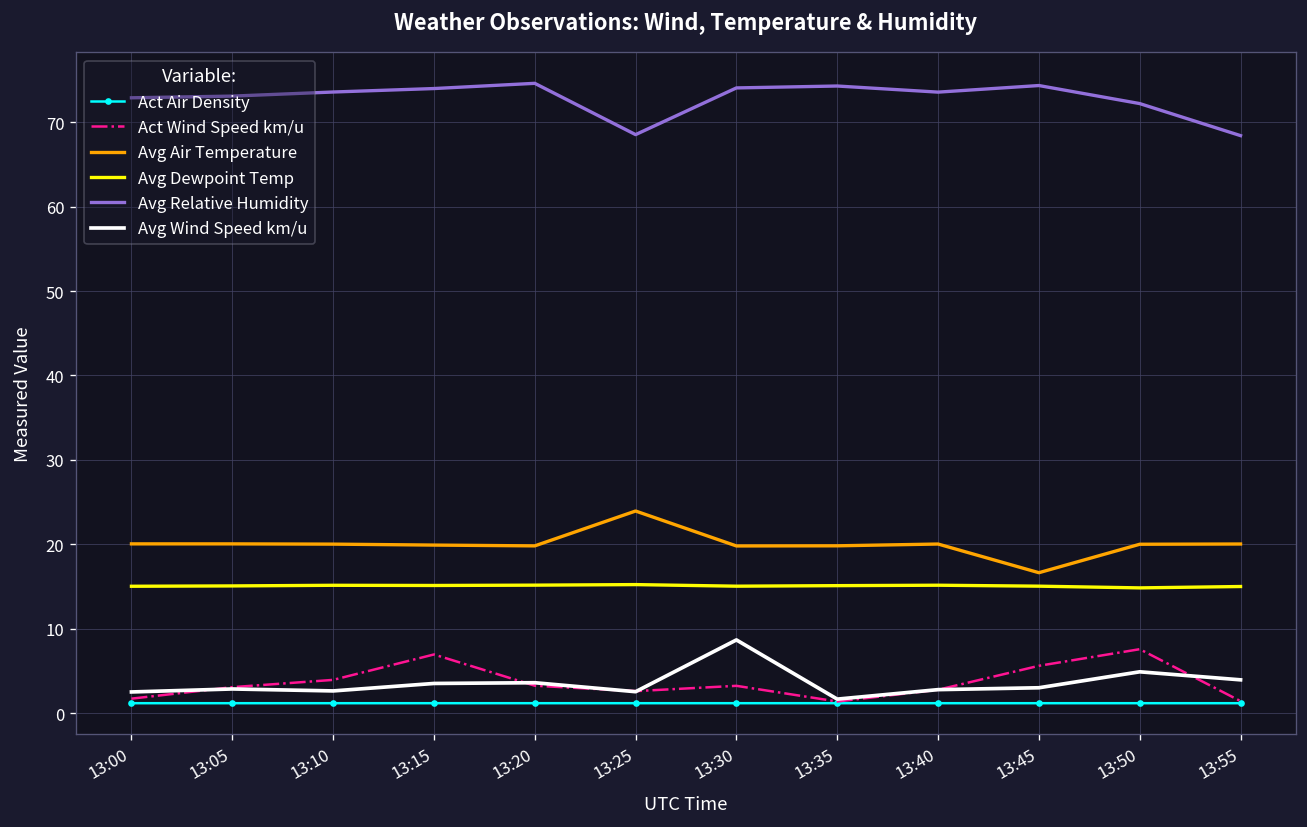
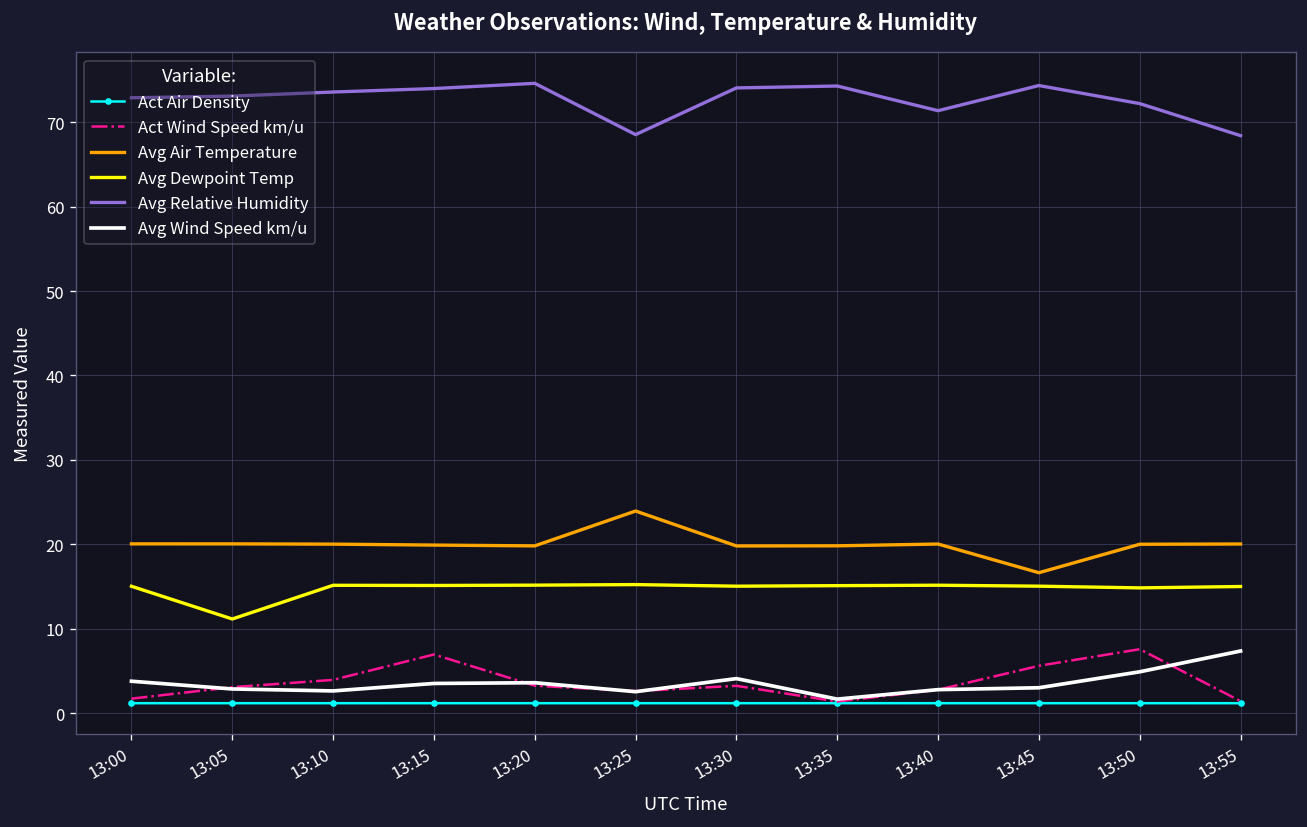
Avg Wind Speed km/u, 13:00: 3 -> 4
Avg Dewpoint Temp, 13:05: 15 -> 11
Avg Wind Speed km/u, 13:30: 9 -> 4
Avg Relative Humidity, 13:40: 74 -> 71
Avg Wind Speed km/u, 13:55: 4 -> 7
